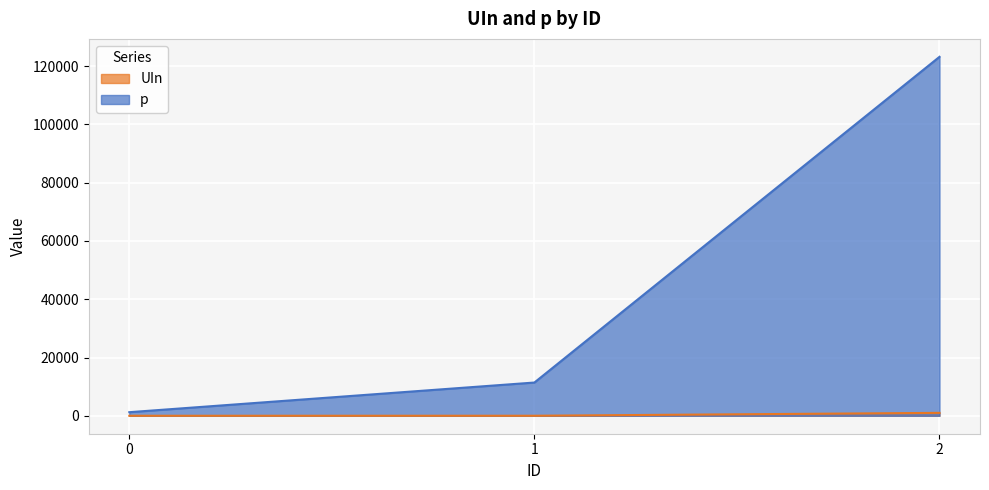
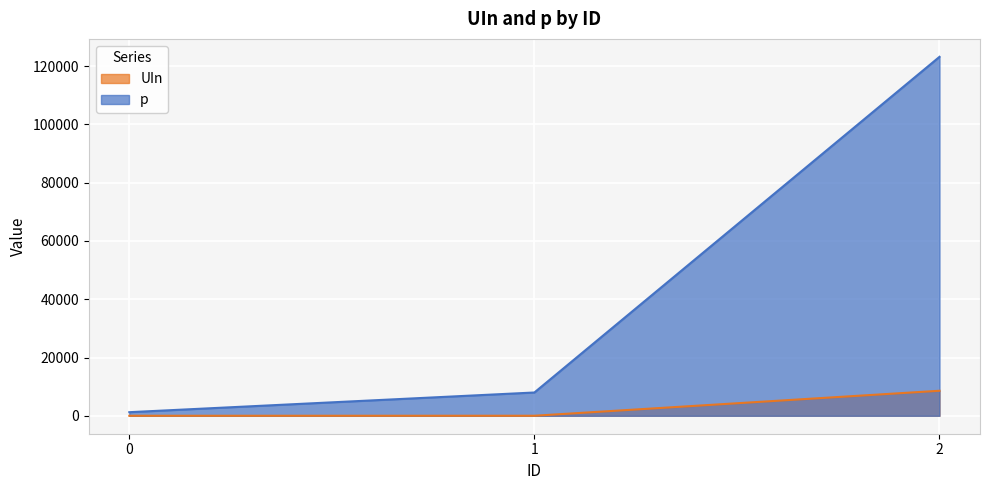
p, 1: 11000 -> 8000
UIn, 2: 1000 -> 9000
